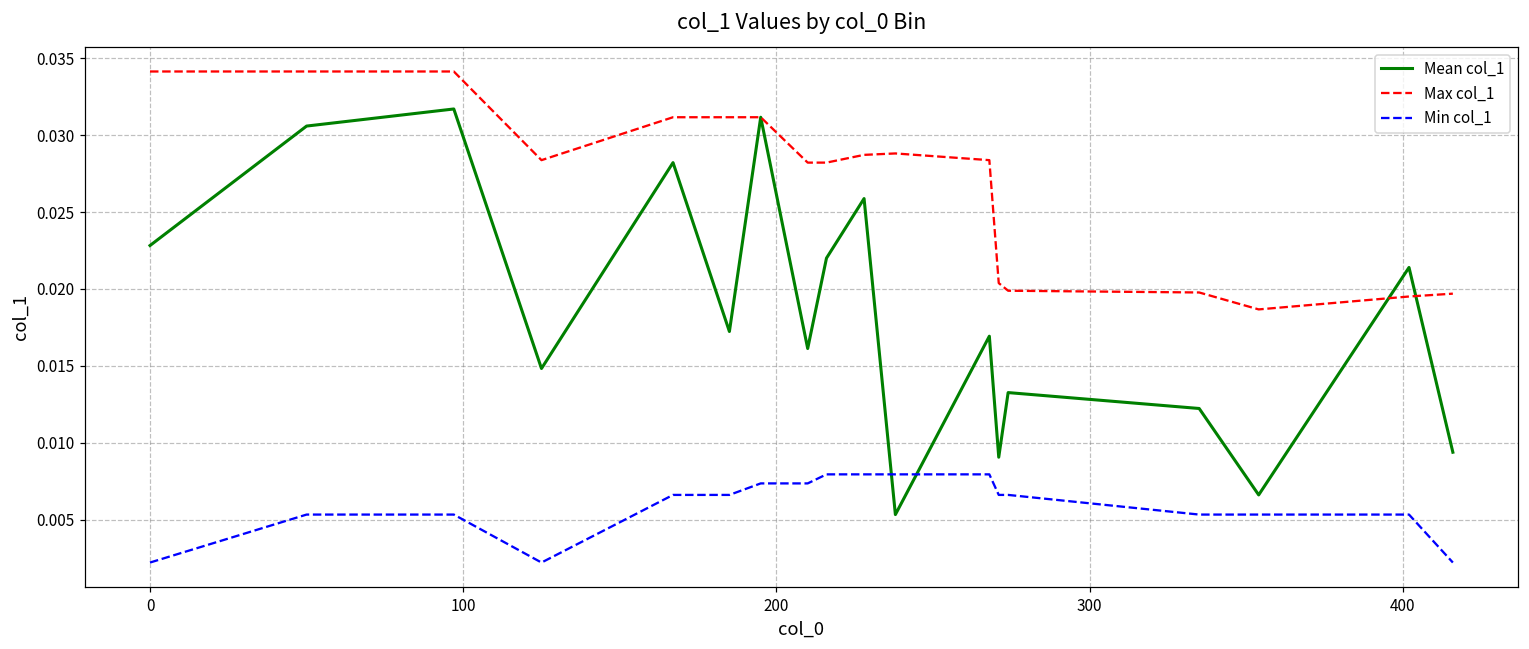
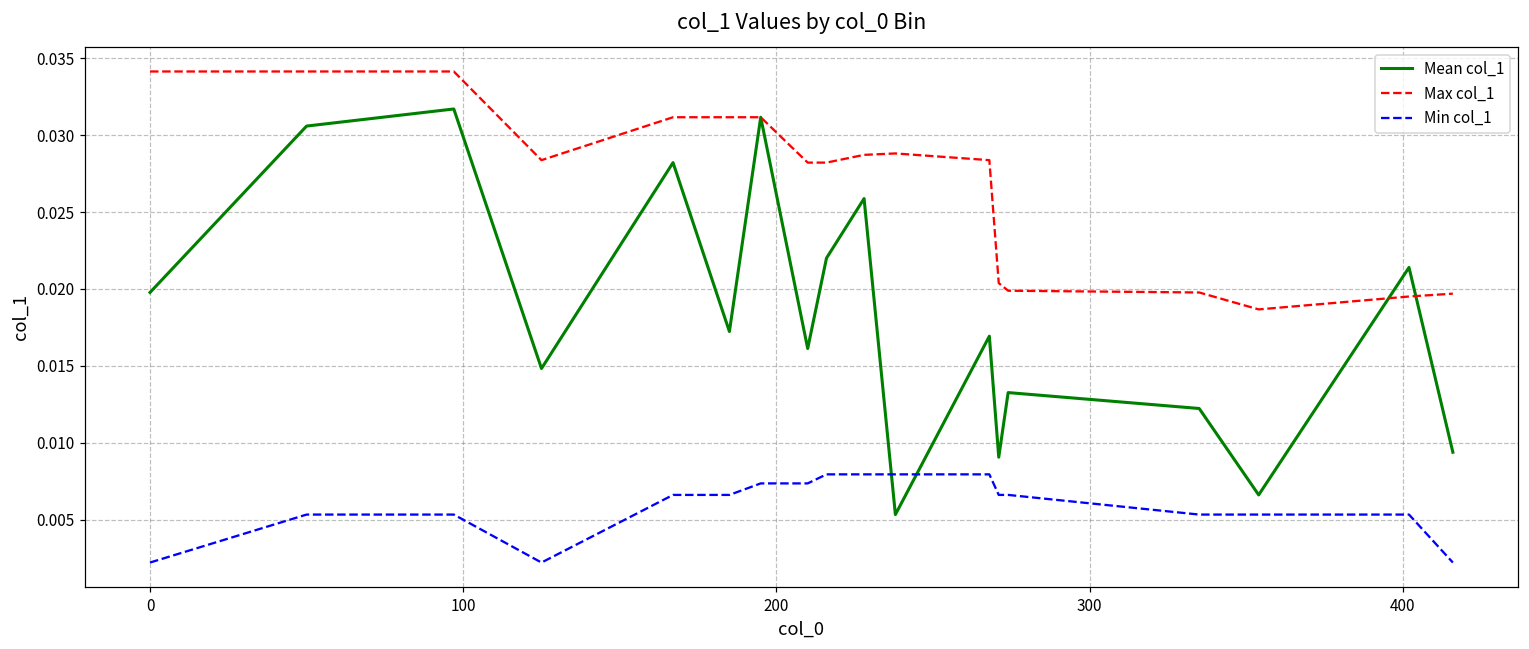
Mean col_1, 0: 0.0228 -> 0.0198
